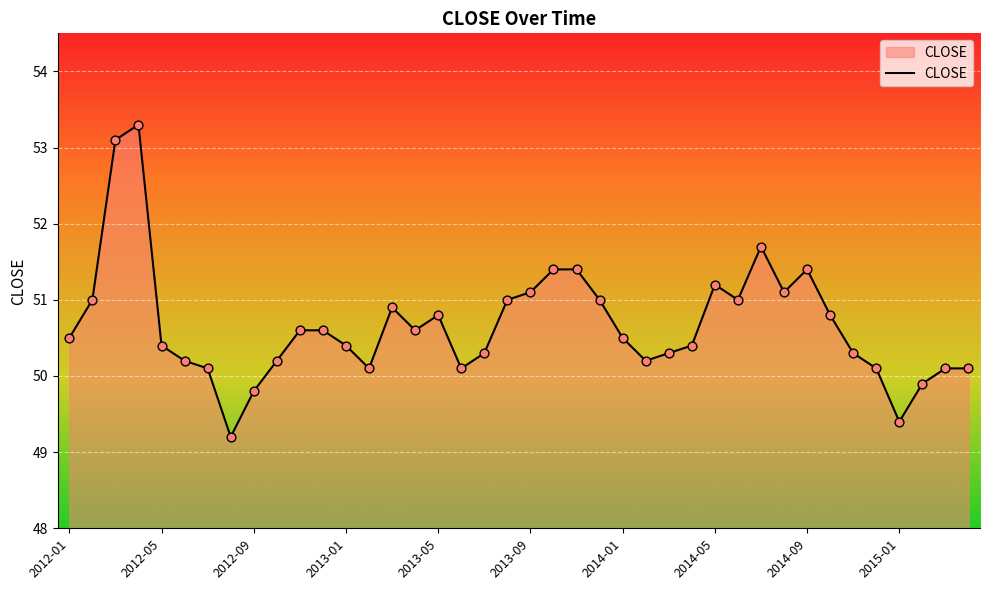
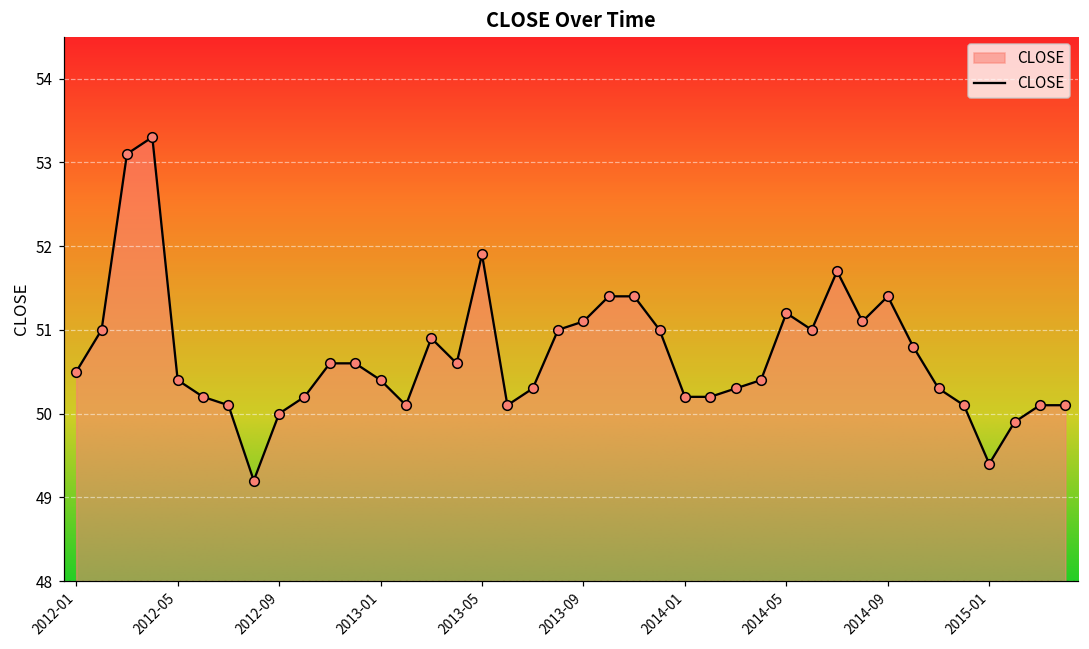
2012-09: 49.8 -> 50.0
2013-05: 50.8 -> 51.9
2014-01: 50.5 -> 50.2
